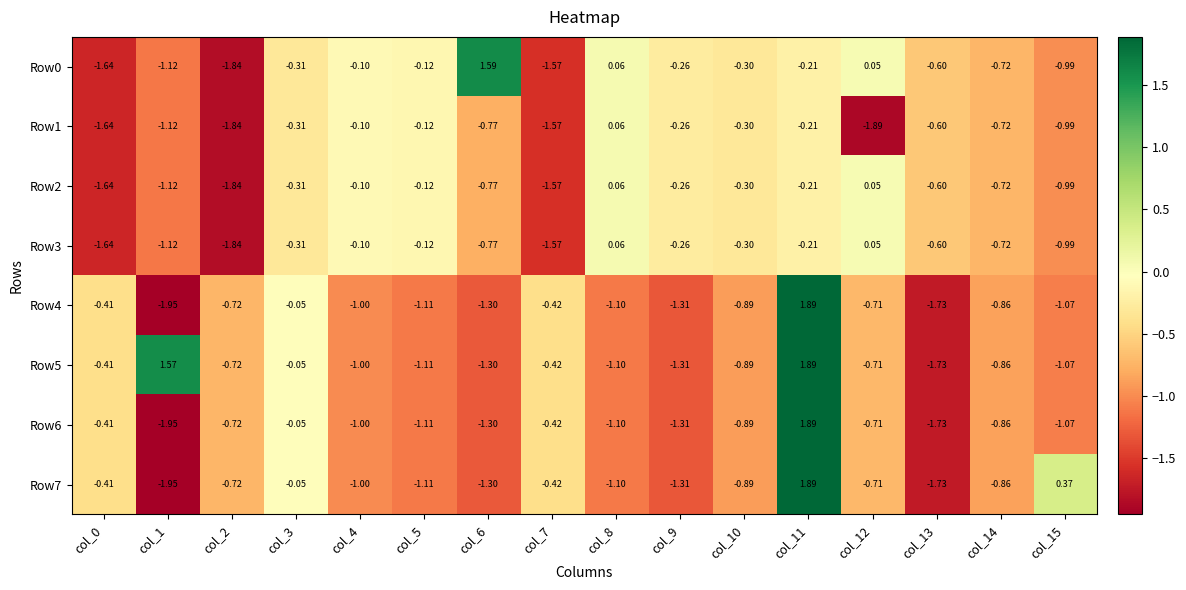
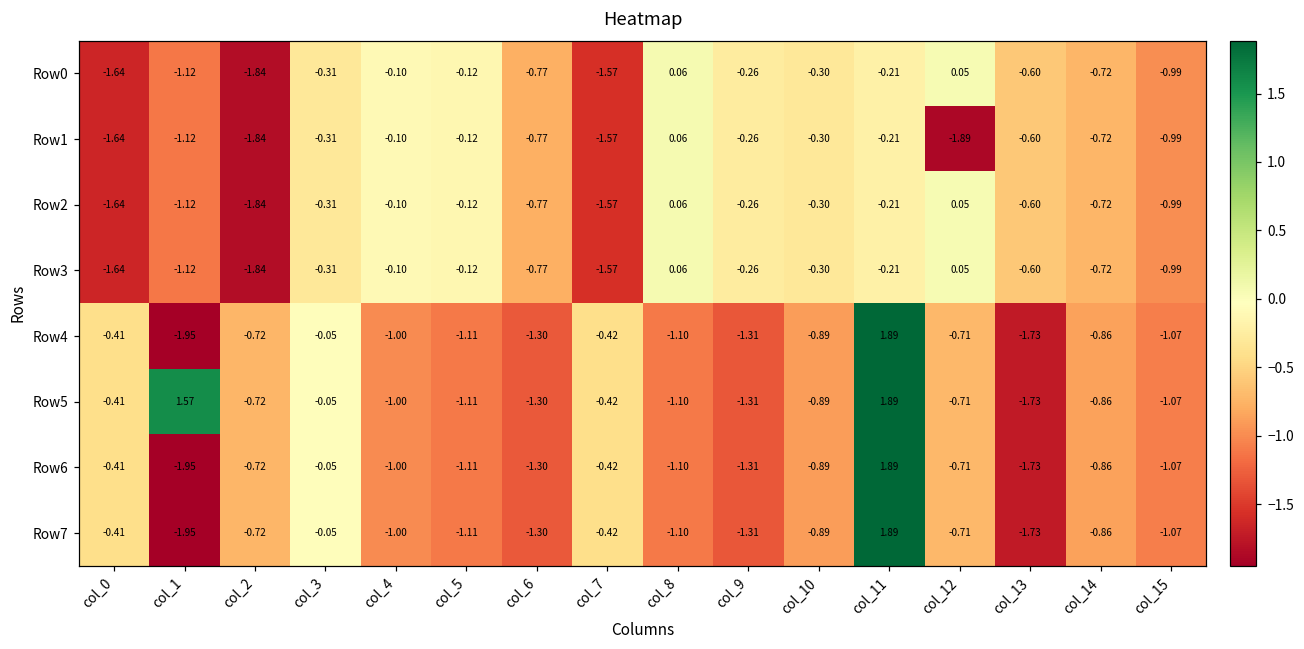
Row0, col_6: 1.59 -> -0.77
Row7, col_15: 0.37 -> -1.07
